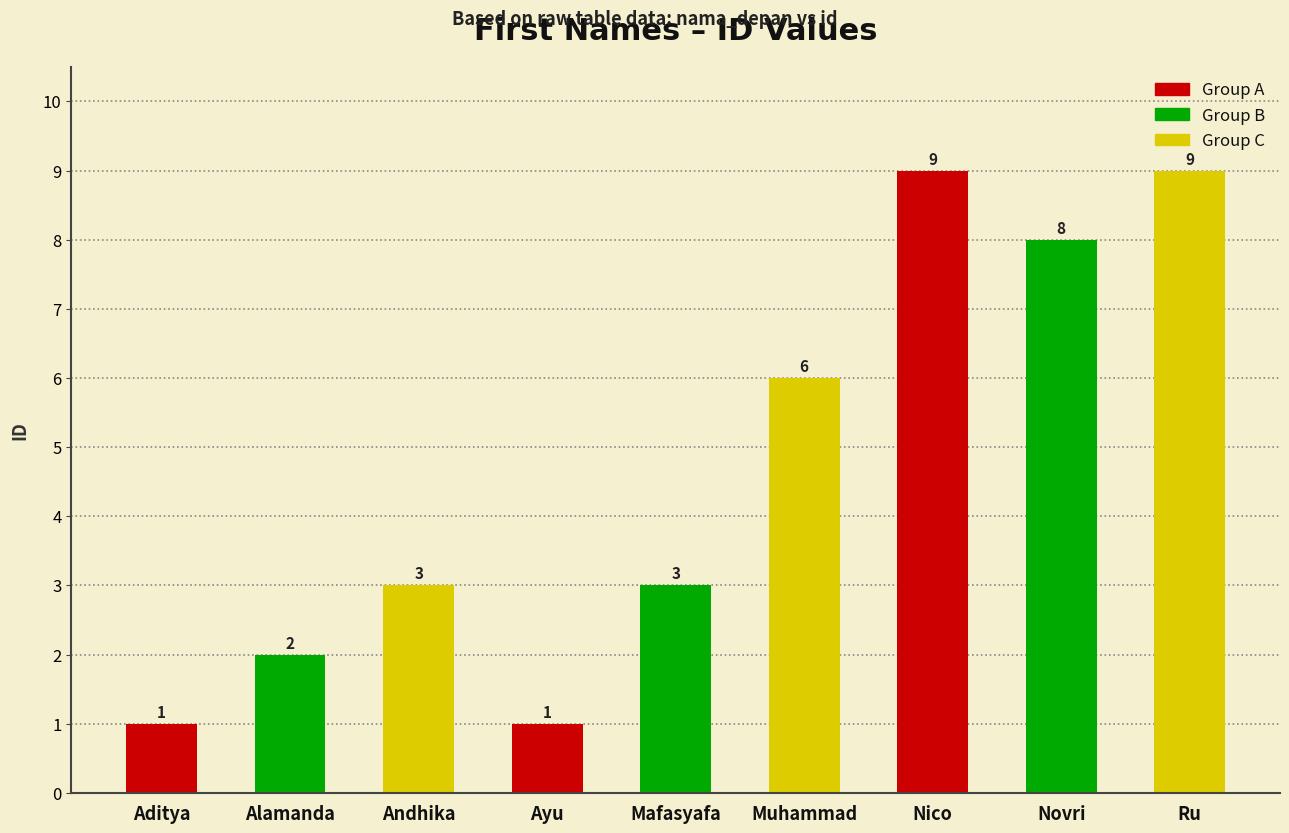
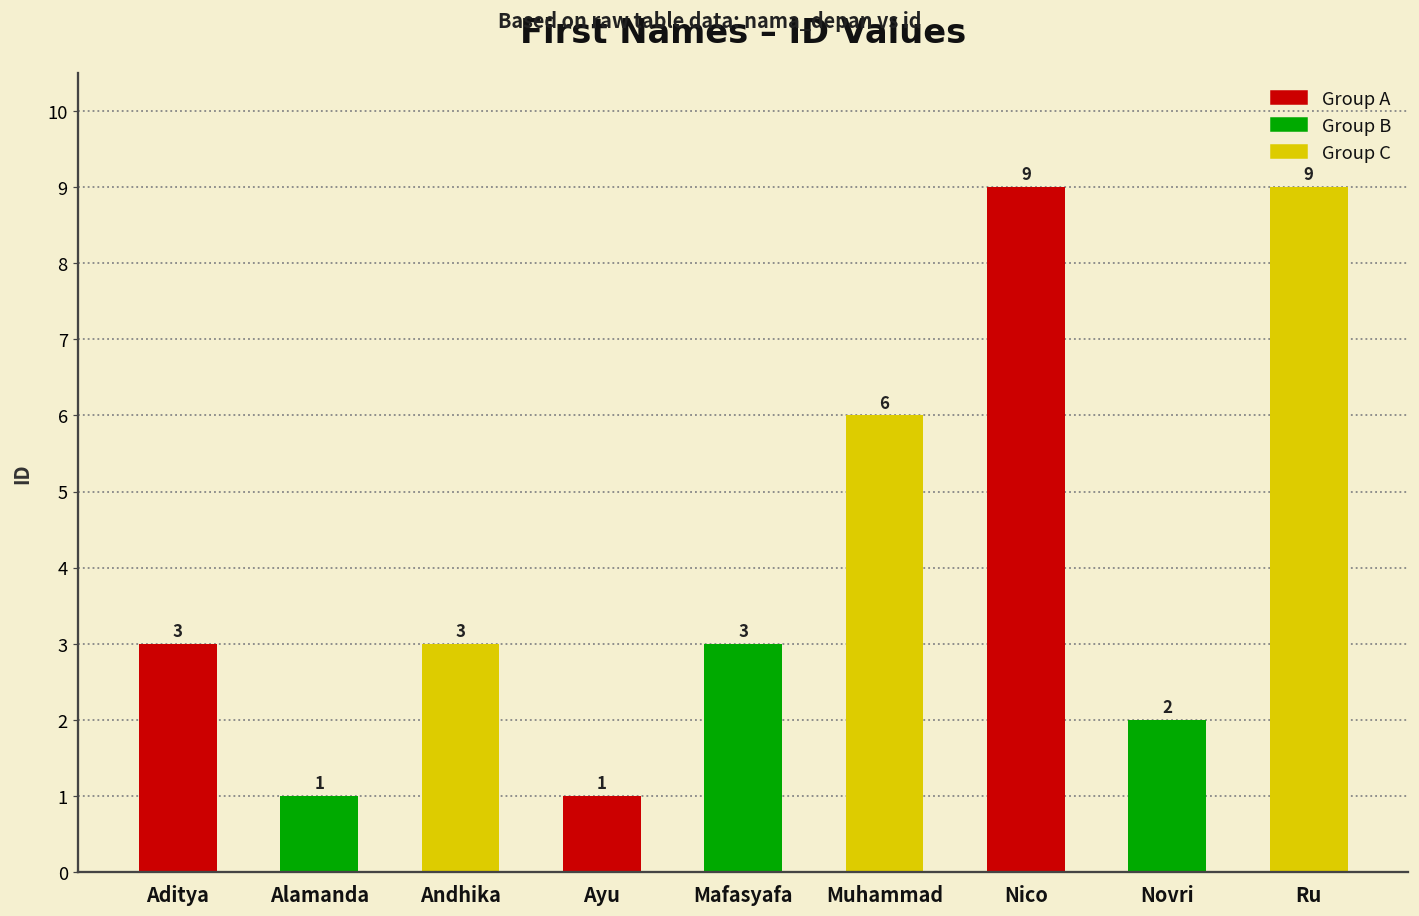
Aditya: 1 -> 3
Alamanda: 2 -> 1
Novri: 8 -> 2
